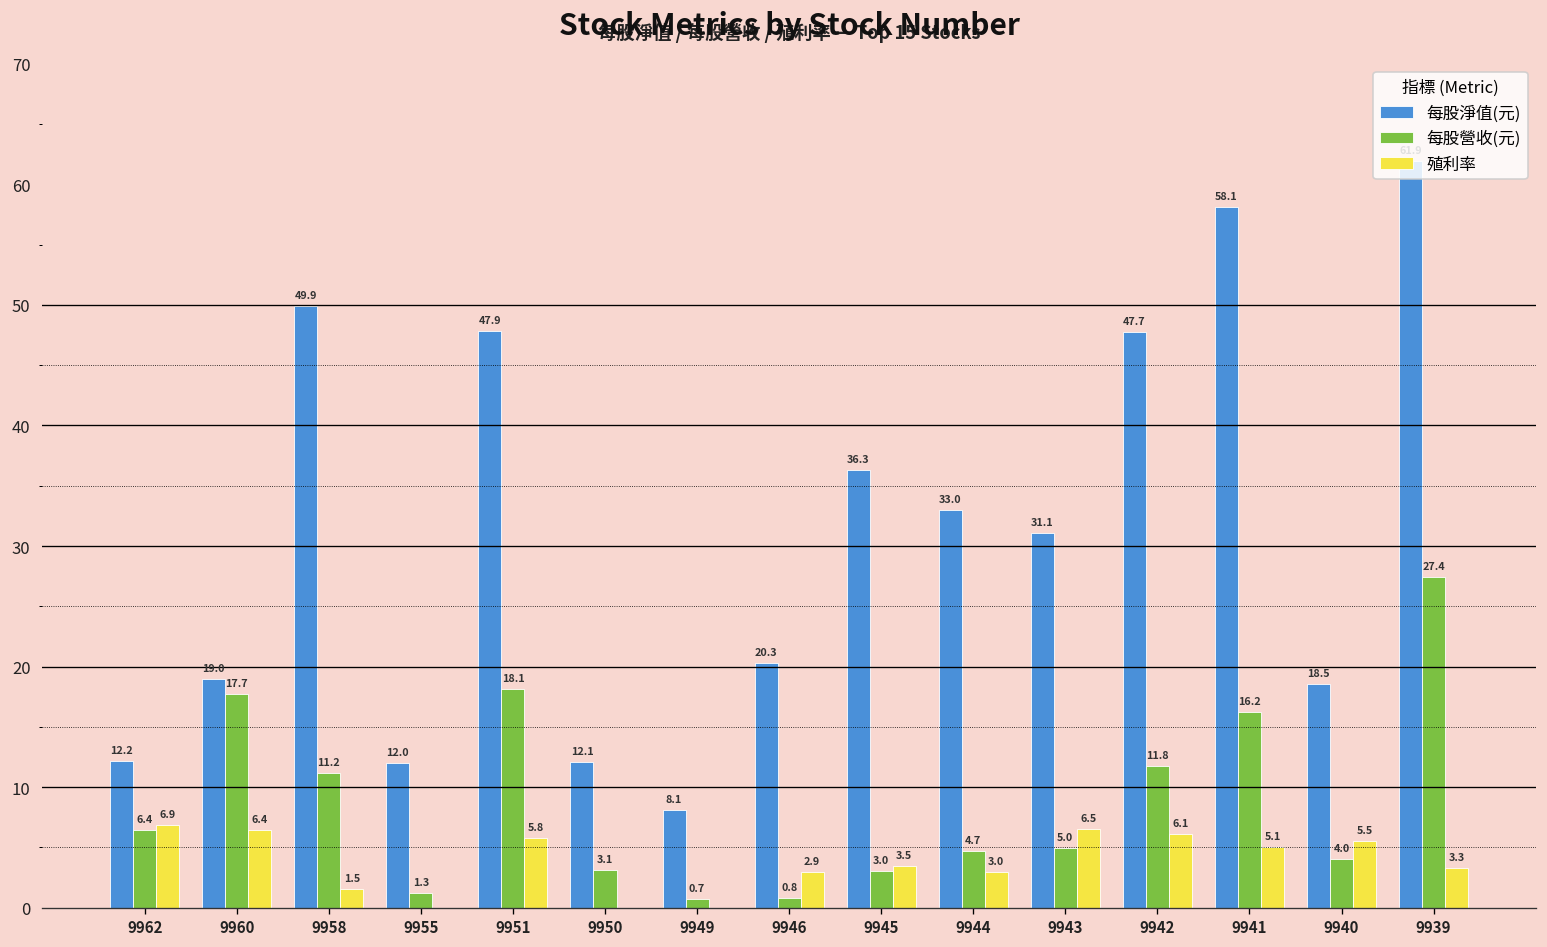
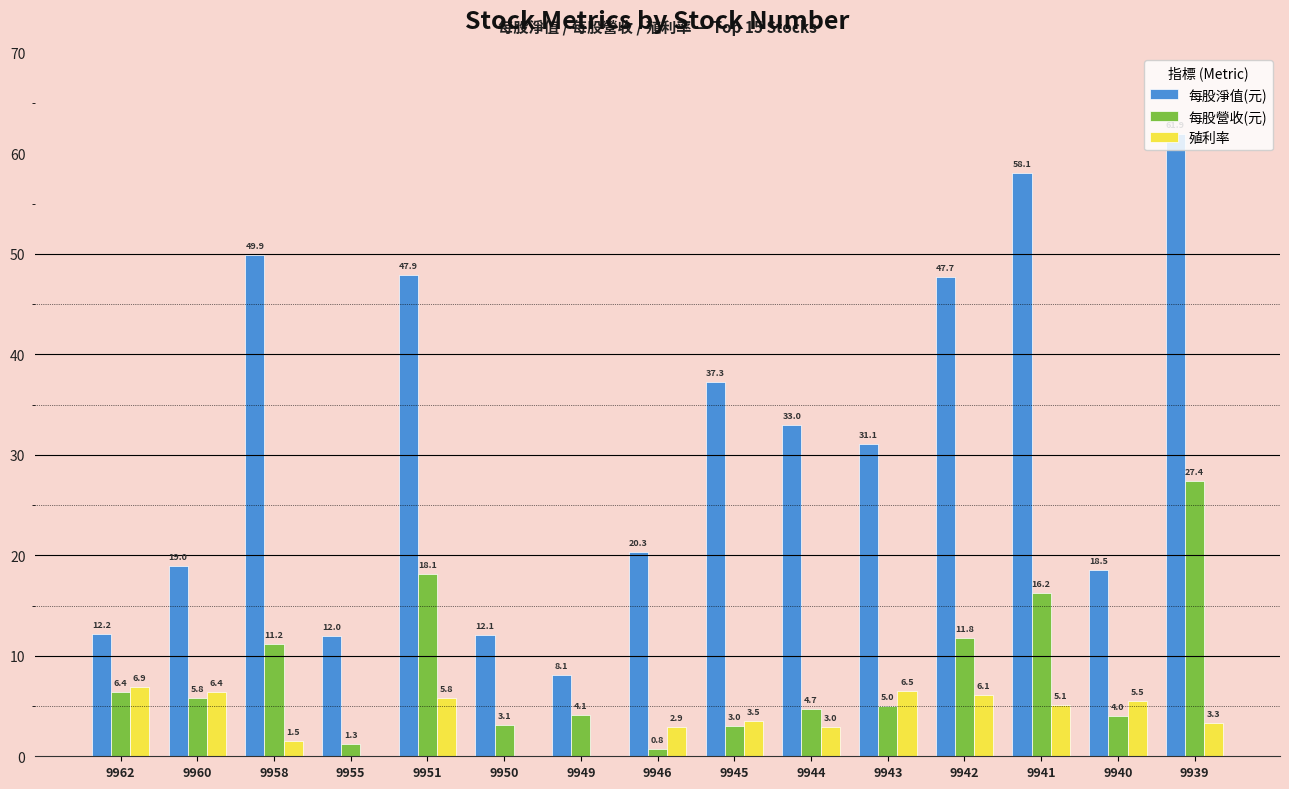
每股營收(元), 9960: 17.7 -> 5.8
每股營收(元), 9949: 0.7 -> 4.1
每股淨值(元), 9945: 36.3 -> 37.3
